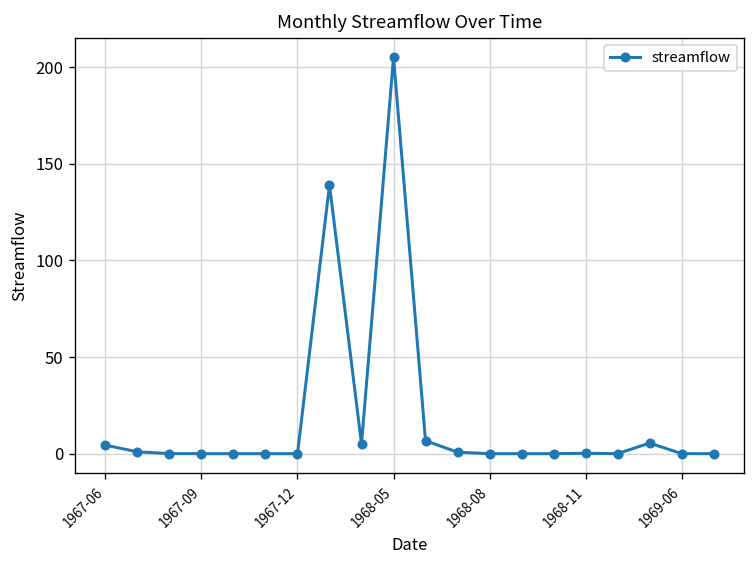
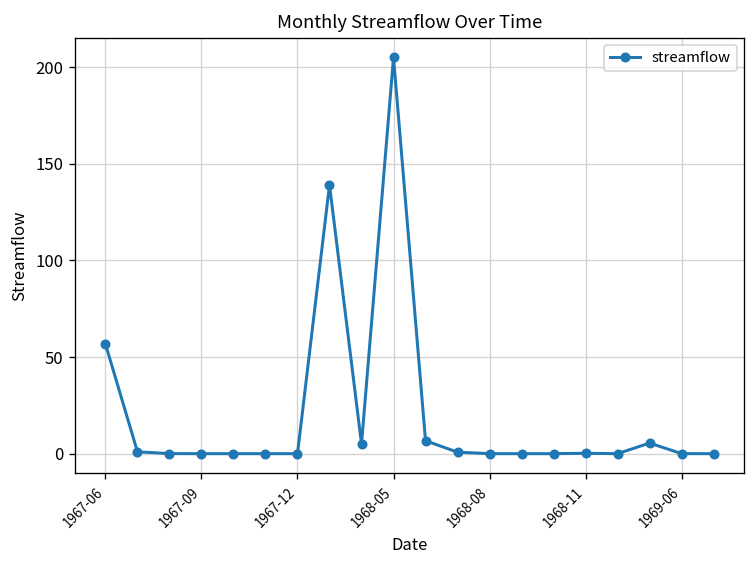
1967-06: 4 -> 57
